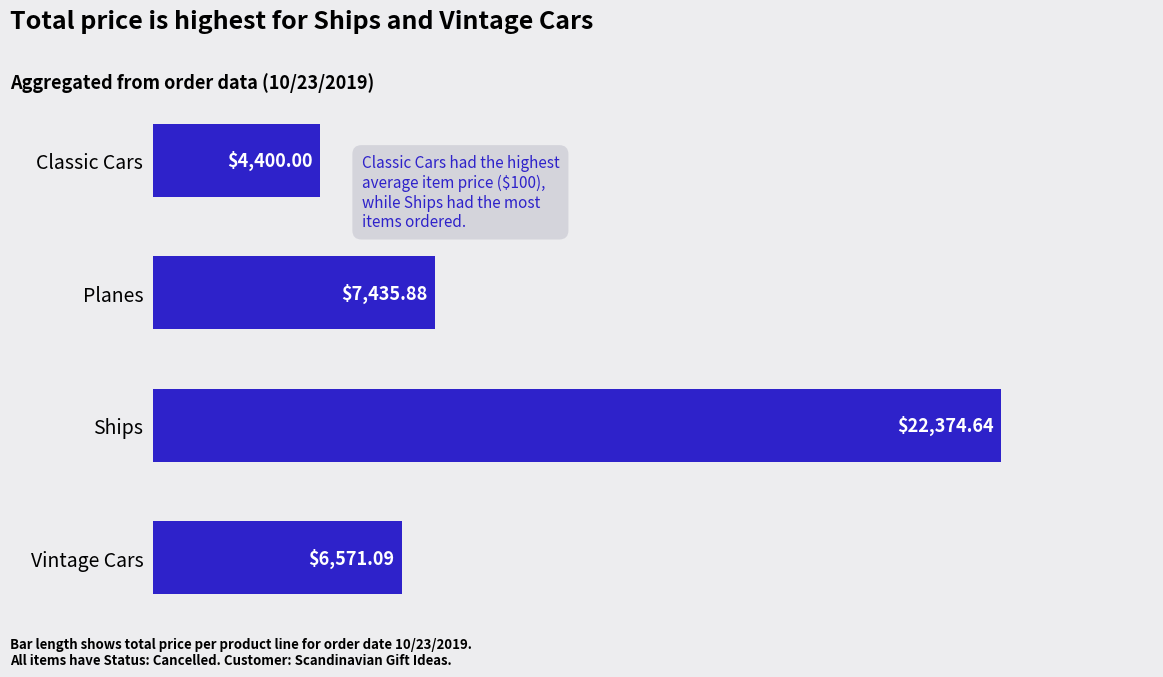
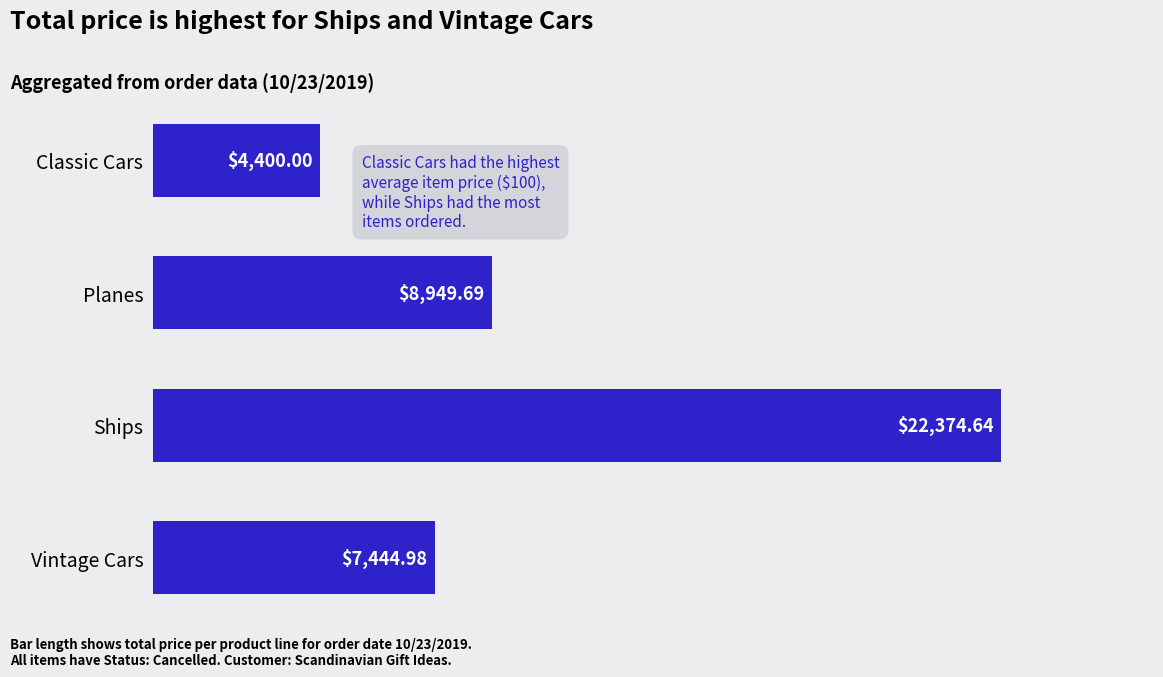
Planes: $7,435.88 -> $8,949.69
Vintage Cars: $6,571.09 -> $7,444.98
